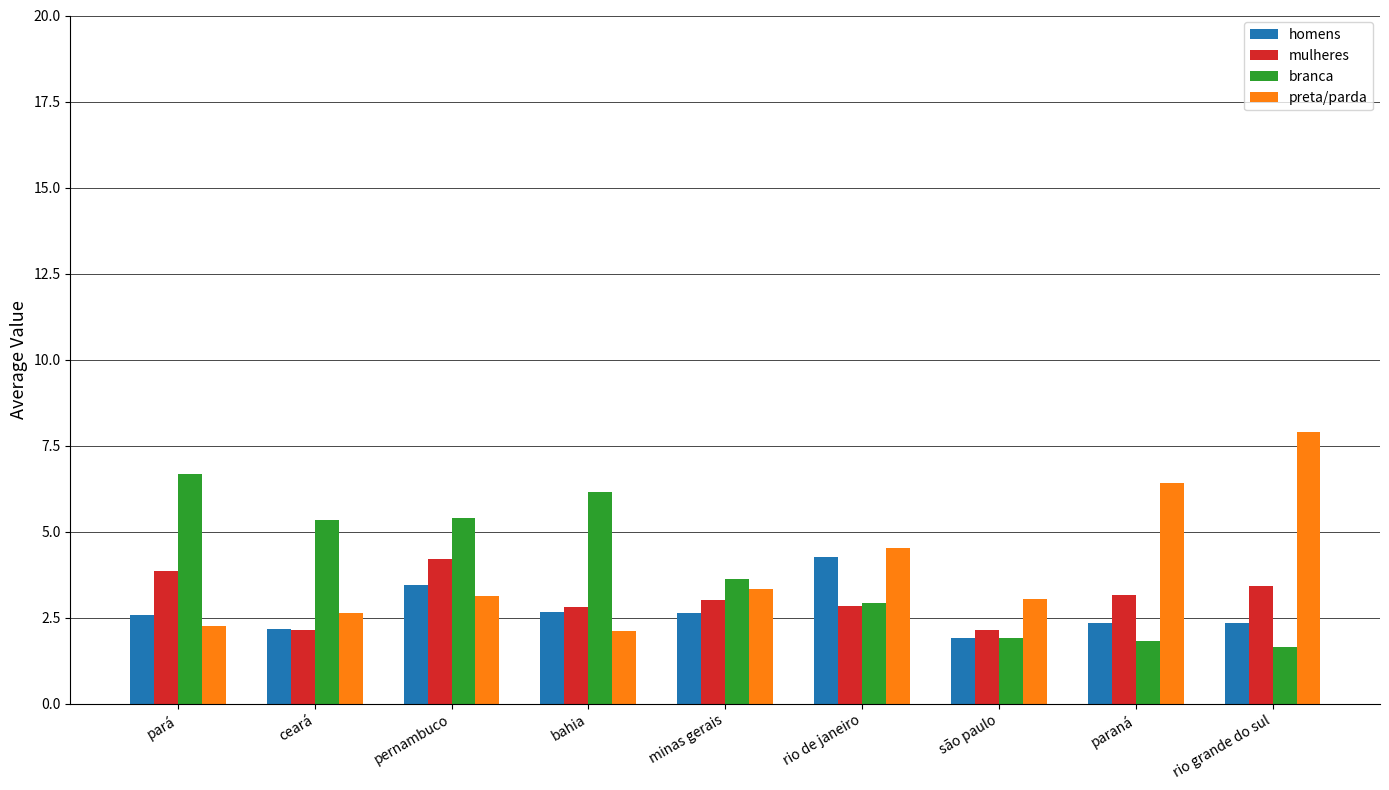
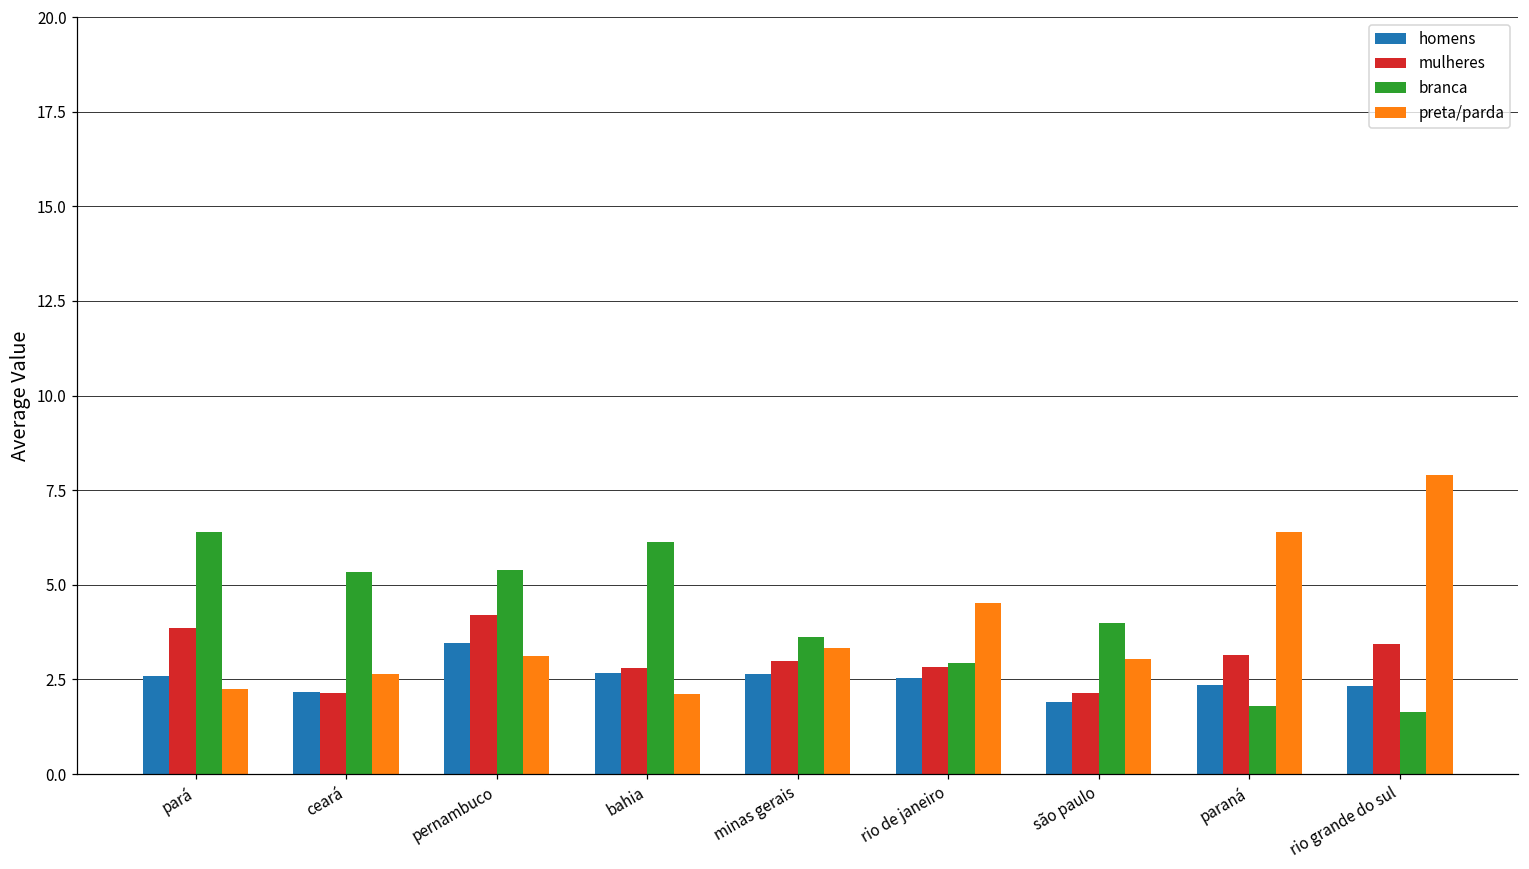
branca, pará: 6.7 -> 6.4
homens, rio de janeiro: 4.3 -> 2.5
branca, são paulo: 1.9 -> 4.0
